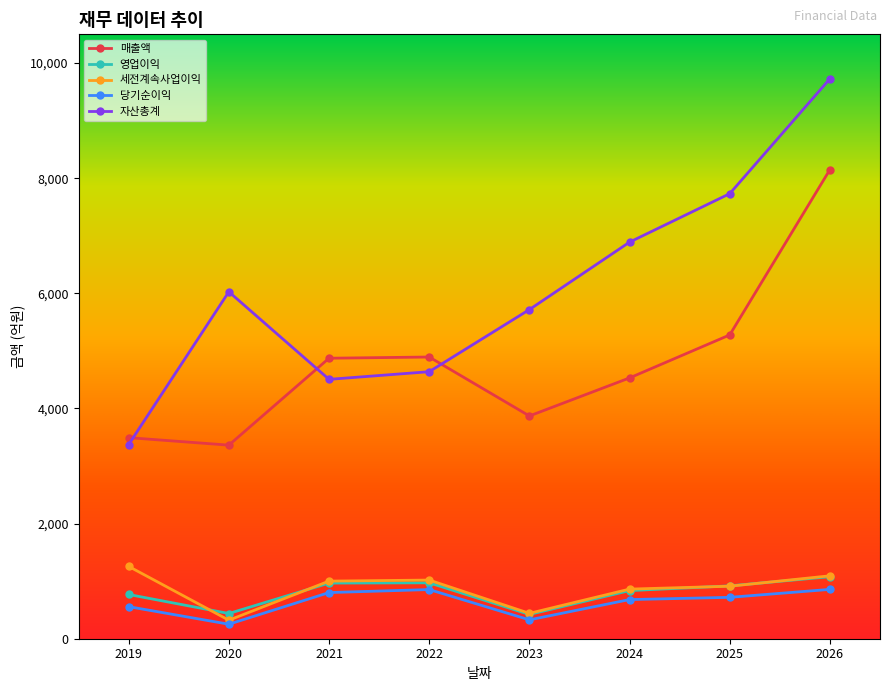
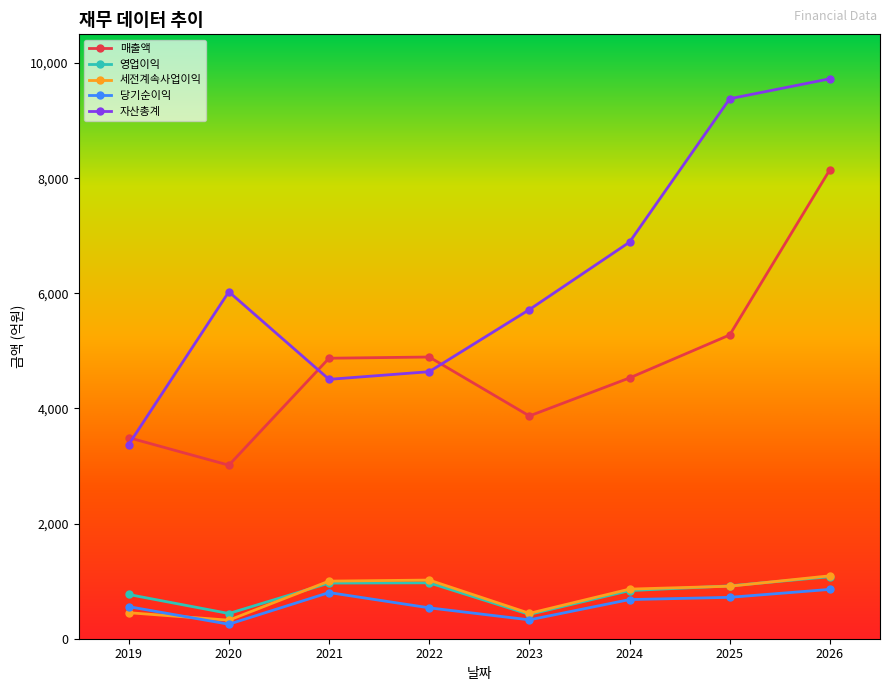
세전계속사업이익, 2019: 1,300 -> 500
매출액, 2020: 3,400 -> 3,000
당기순이익, 2022: 900 -> 500
자산총계, 2025: 7,700 -> 9,400
